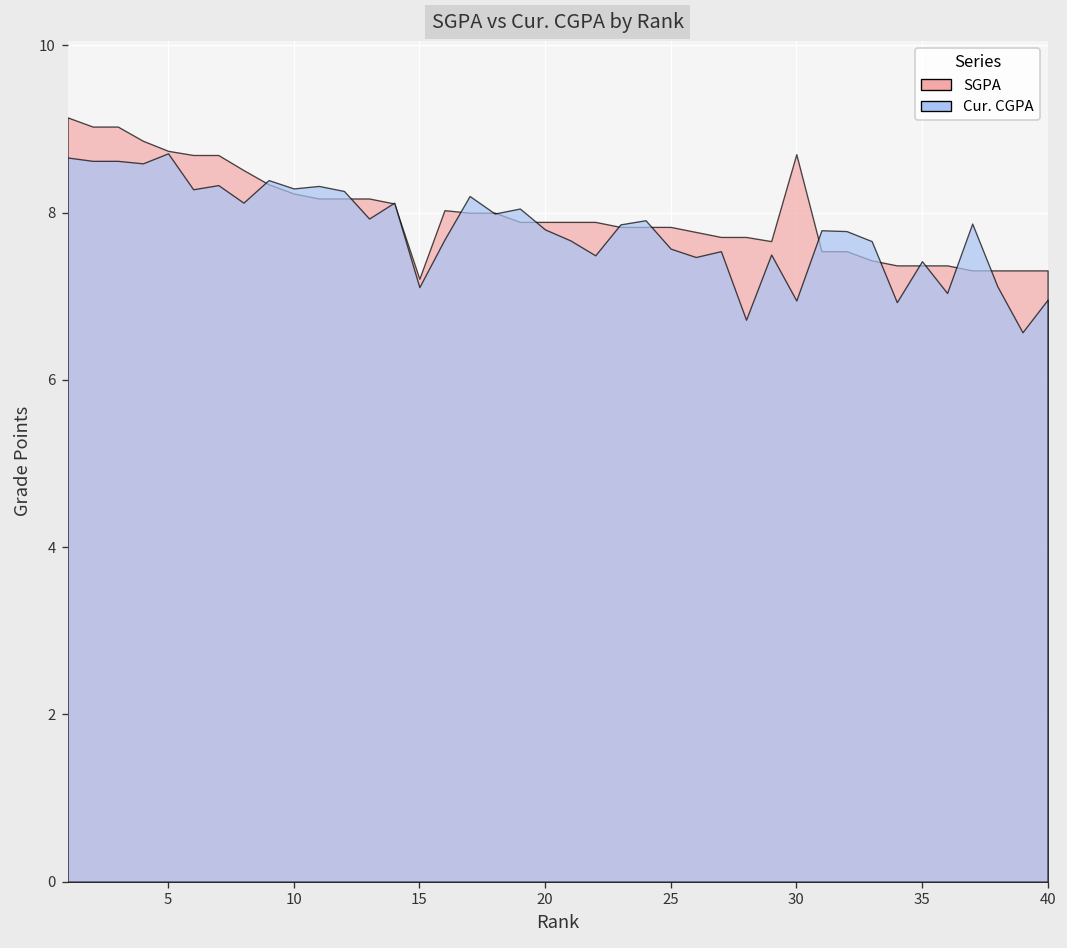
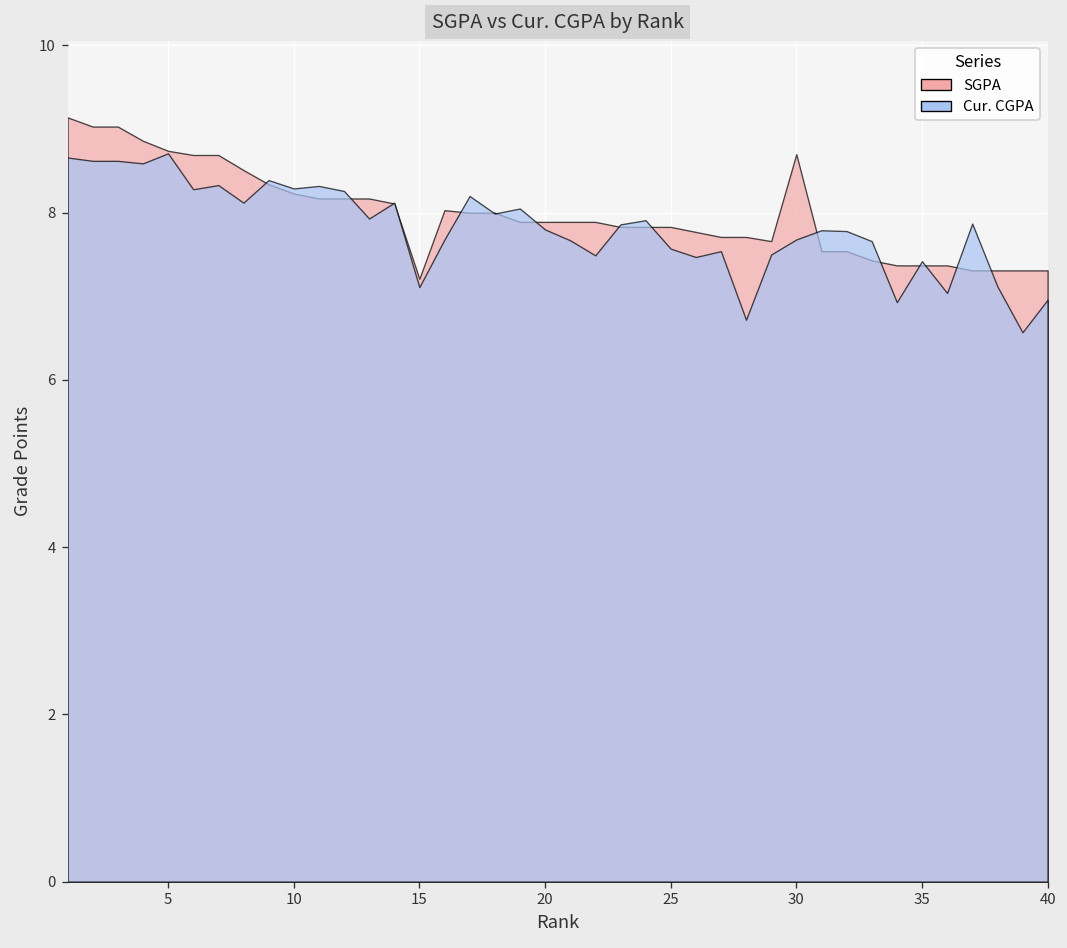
Cur. CGPA, 30: 7.0 -> 7.7
